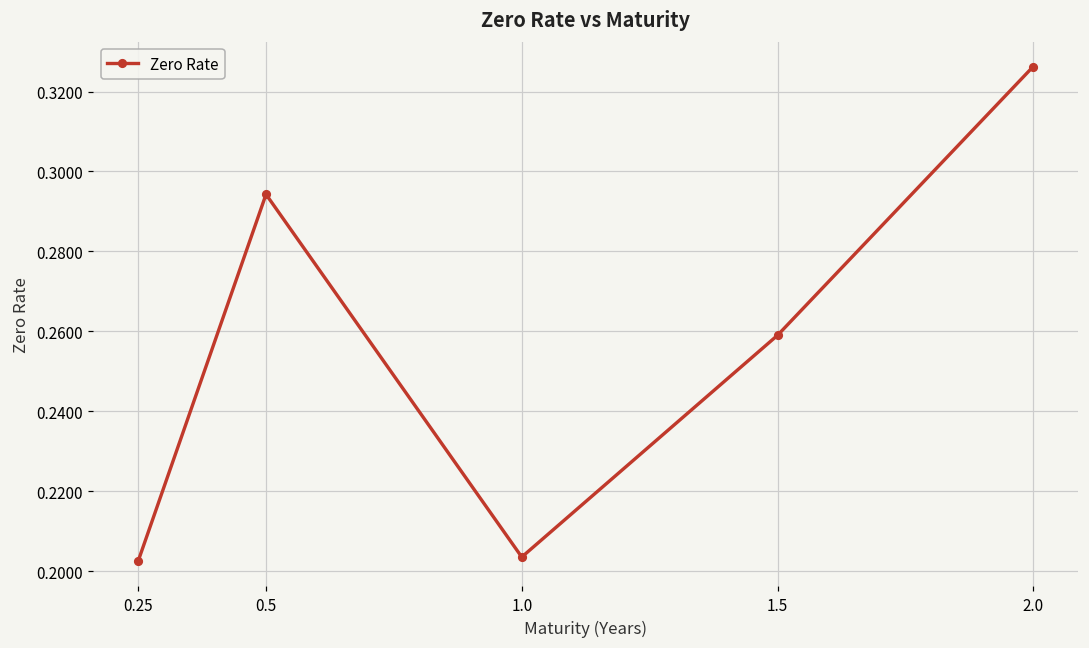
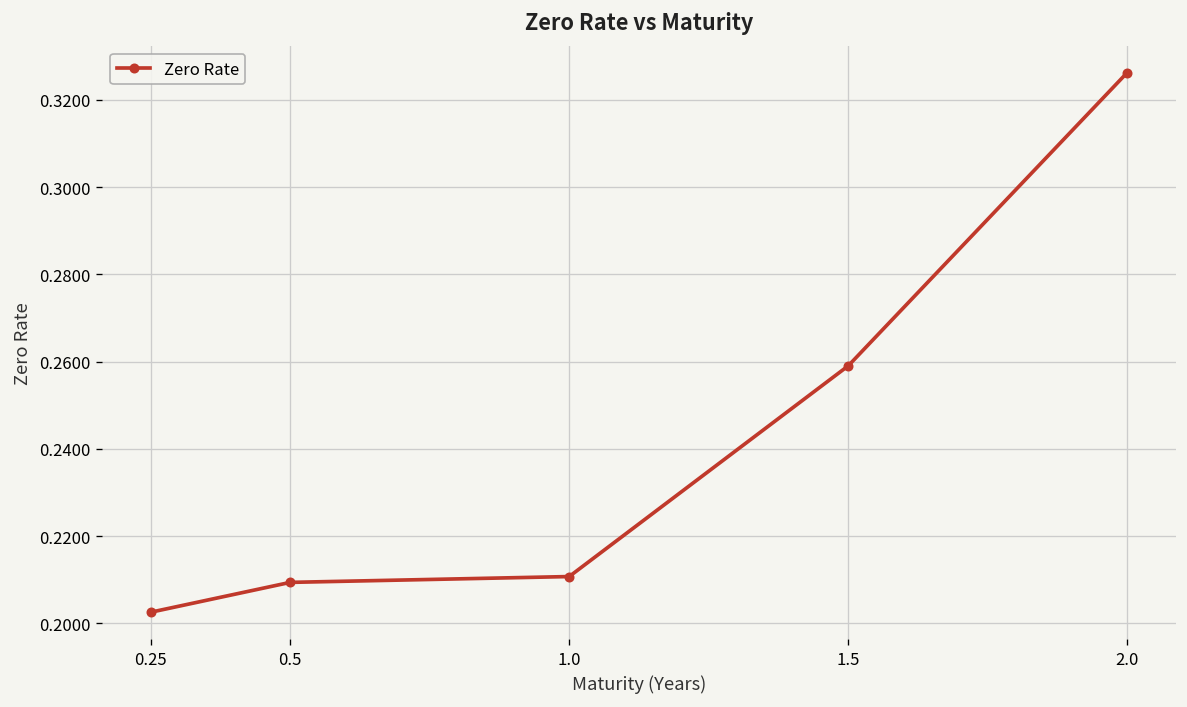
0.5: 0.294 -> 0.209
1.0: 0.204 -> 0.211
